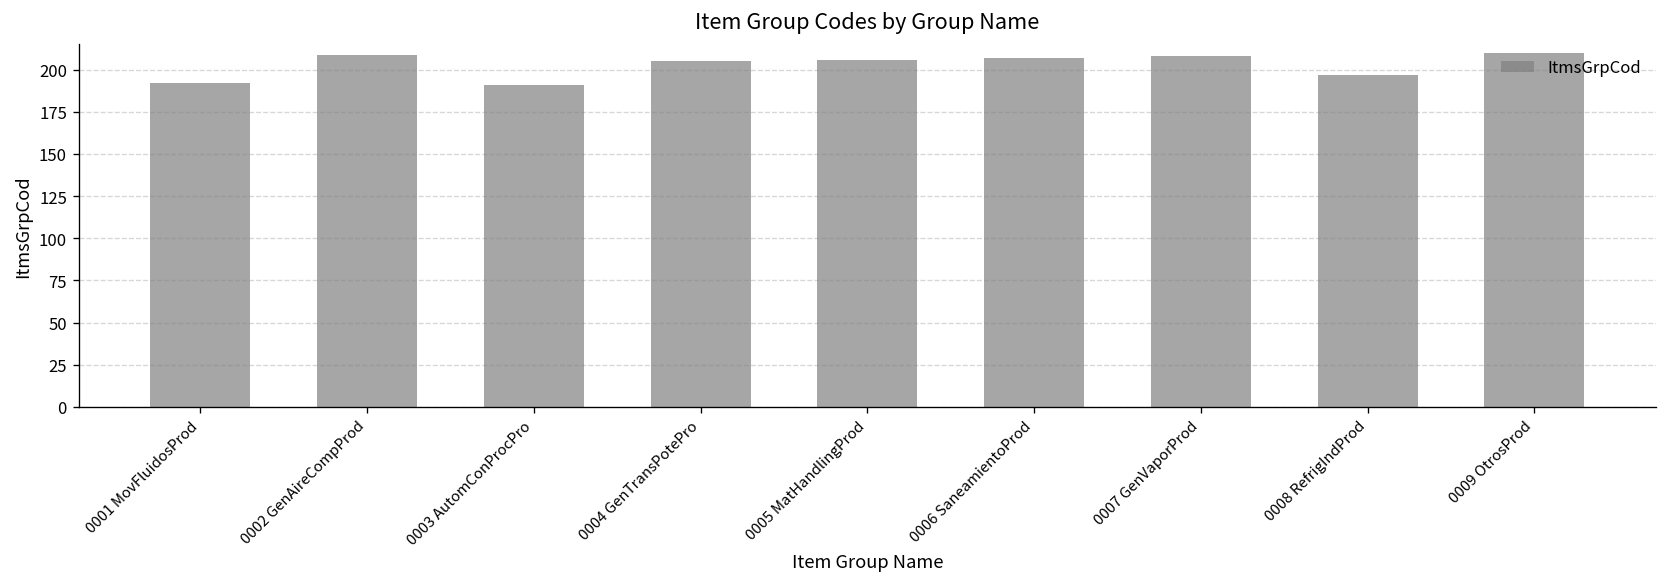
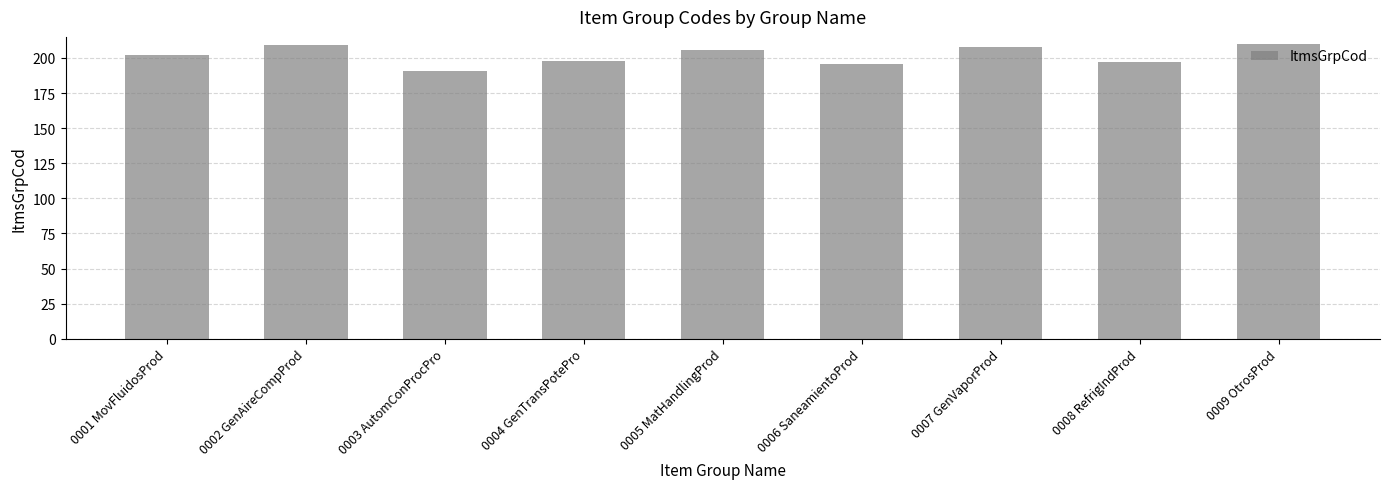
0001 MovFluidosProd: 192 -> 202
0004 GenTransPotePro: 205 -> 198
0006 SaneamientoProd: 207 -> 196
